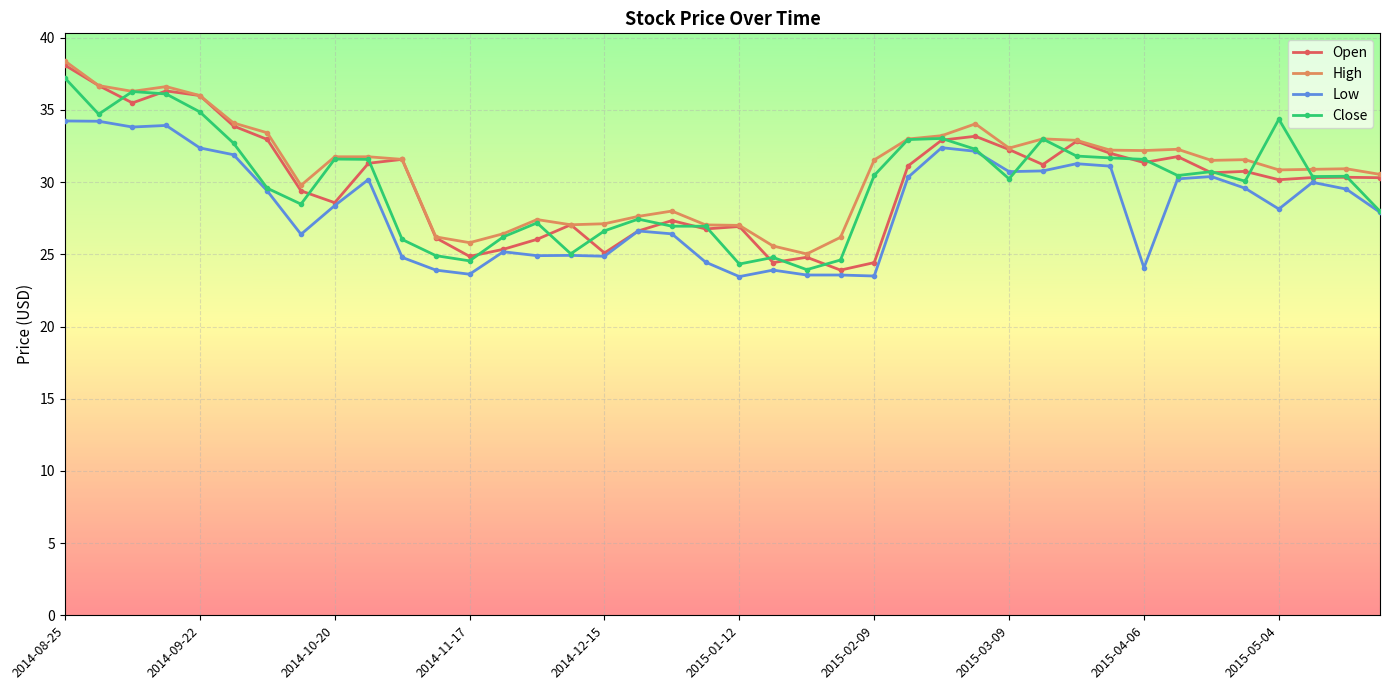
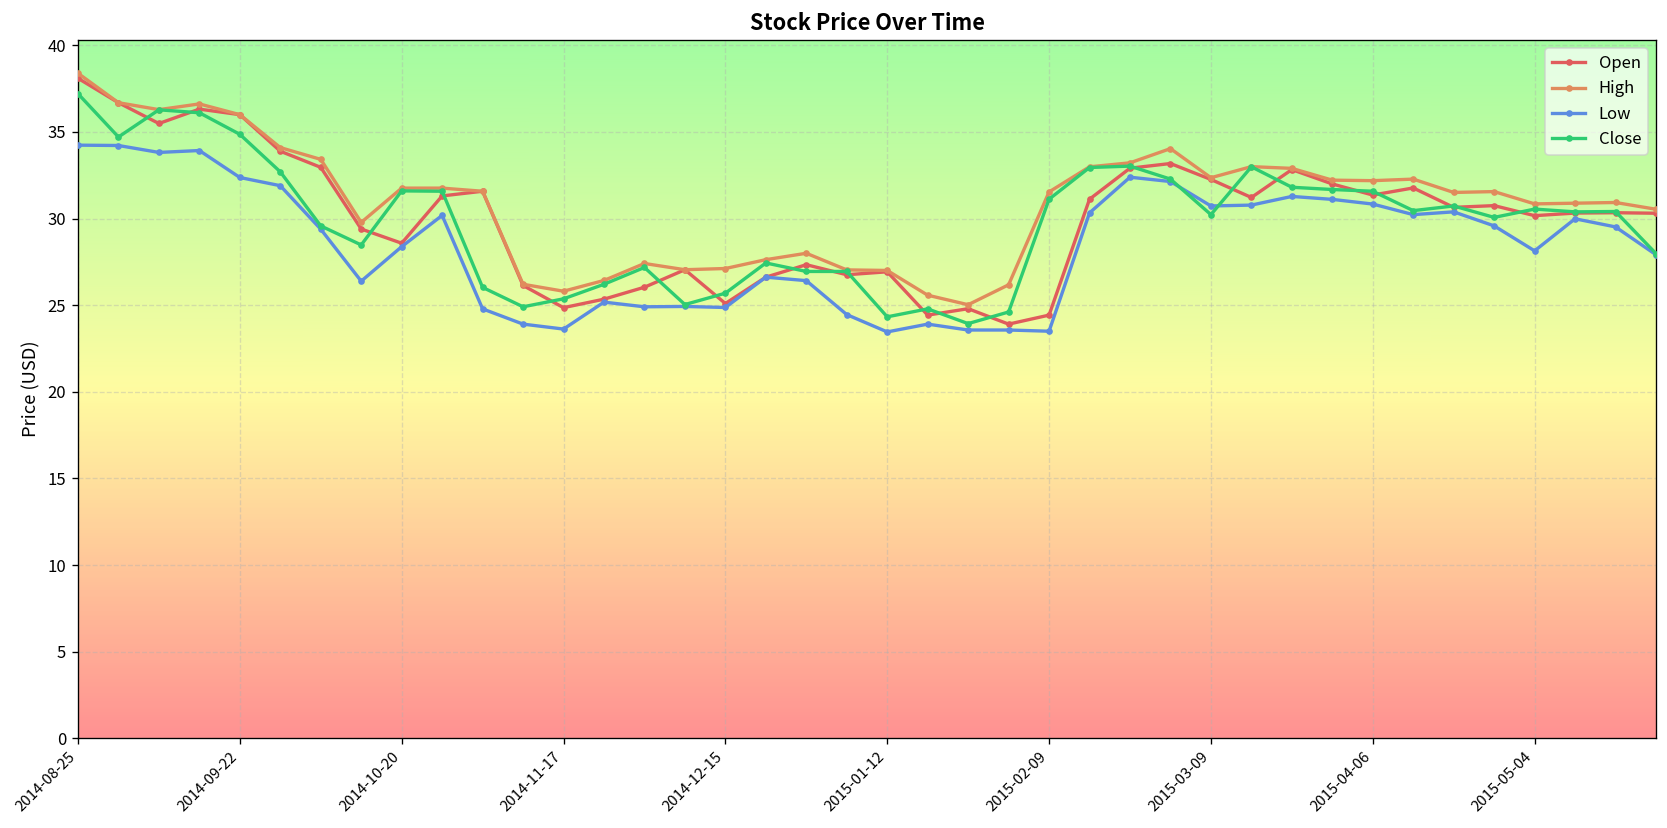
Close, 2014-11-17: 24.5 -> 25.4
Close, 2014-12-15: 26.6 -> 25.7
Close, 2015-02-09: 30.5 -> 31.1
Low, 2015-04-06: 24.1 -> 30.8
Close, 2015-05-04: 34.4 -> 30.5
